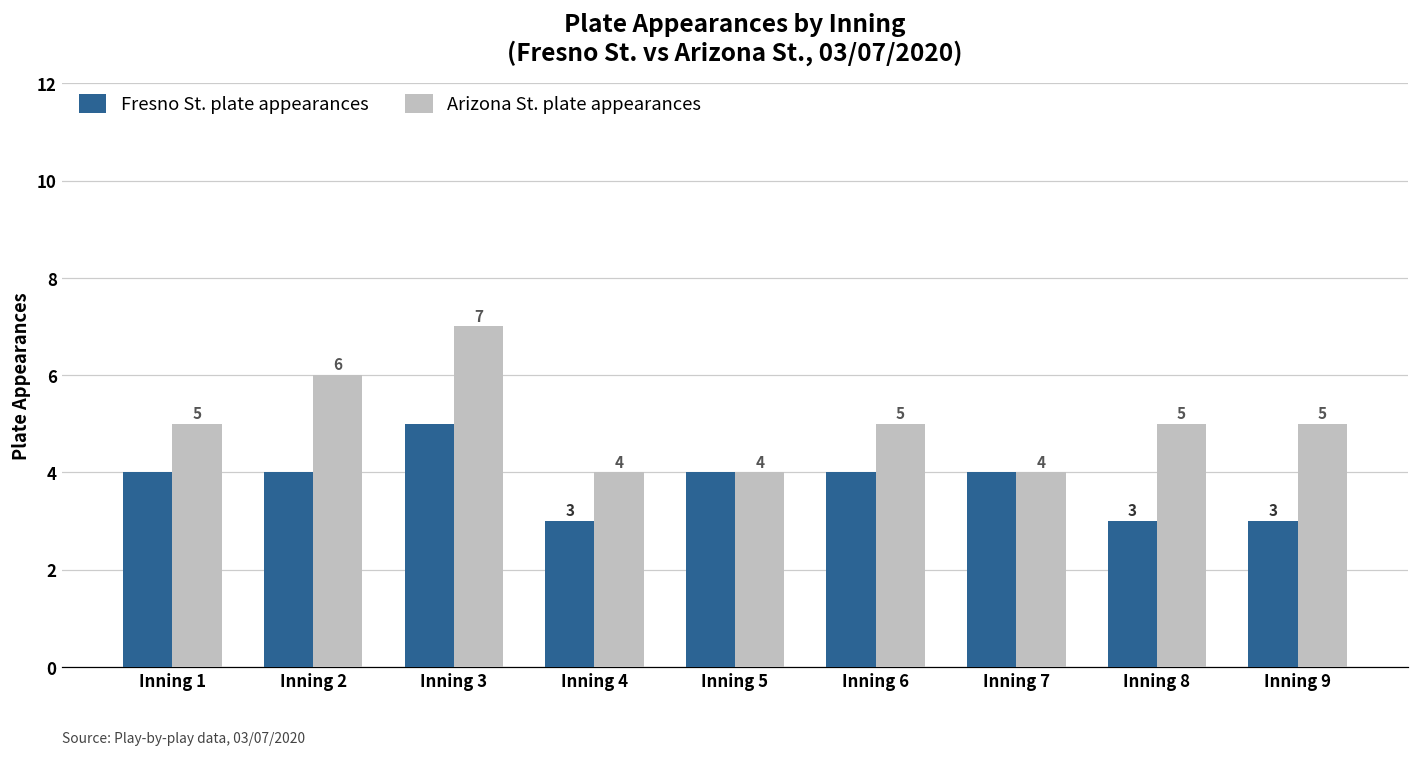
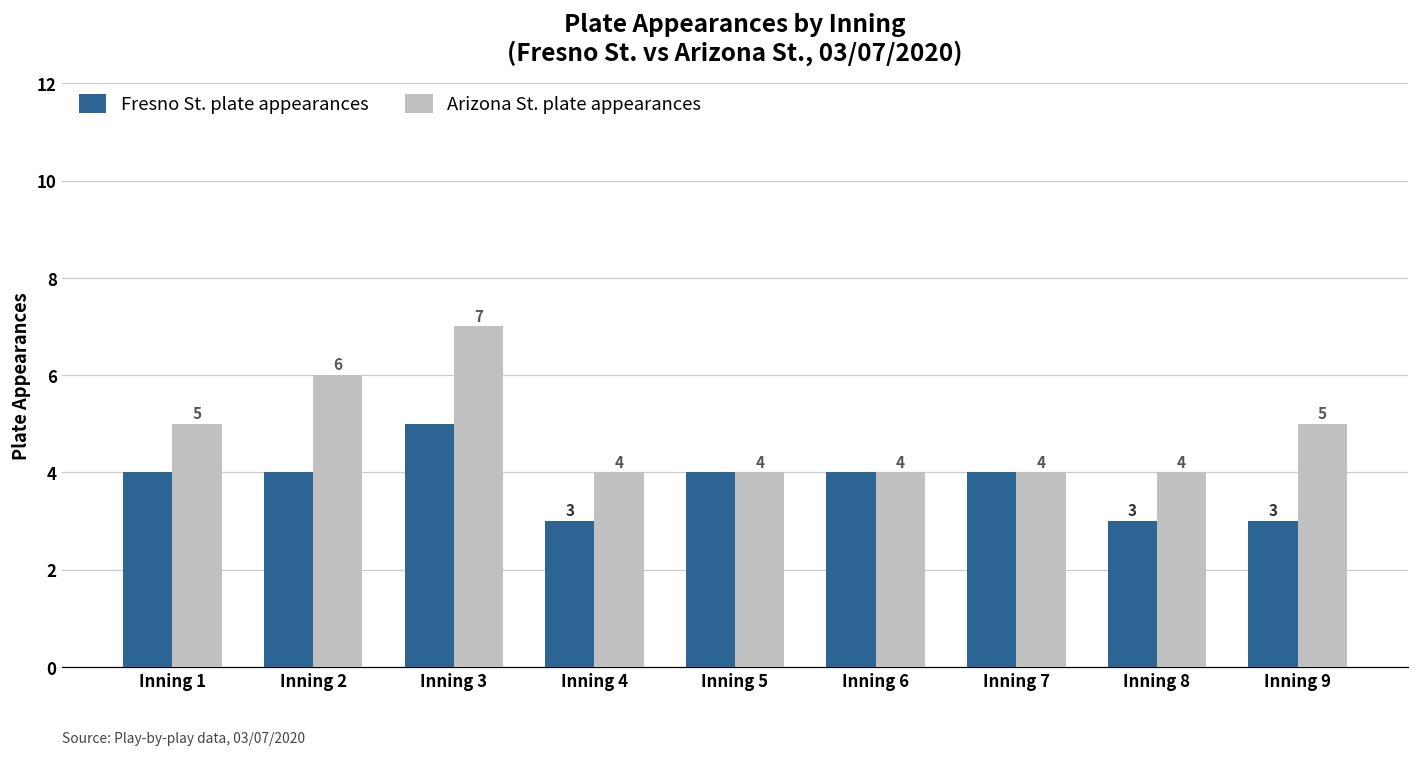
Arizona St. plate appearances, Inning 6: 5 -> 4
Arizona St. plate appearances, Inning 8: 5 -> 4
